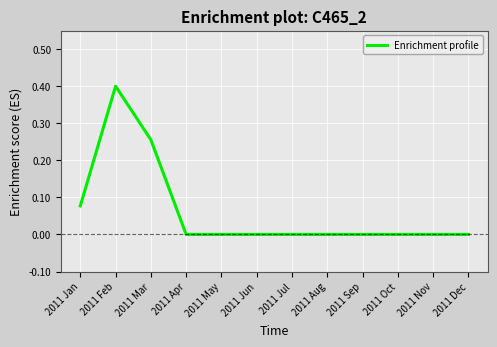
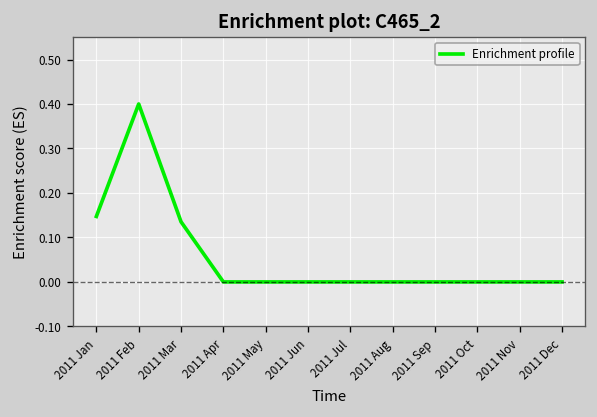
2011 Jan: 0.08 -> 0.15
2011 Mar: 0.26 -> 0.14
